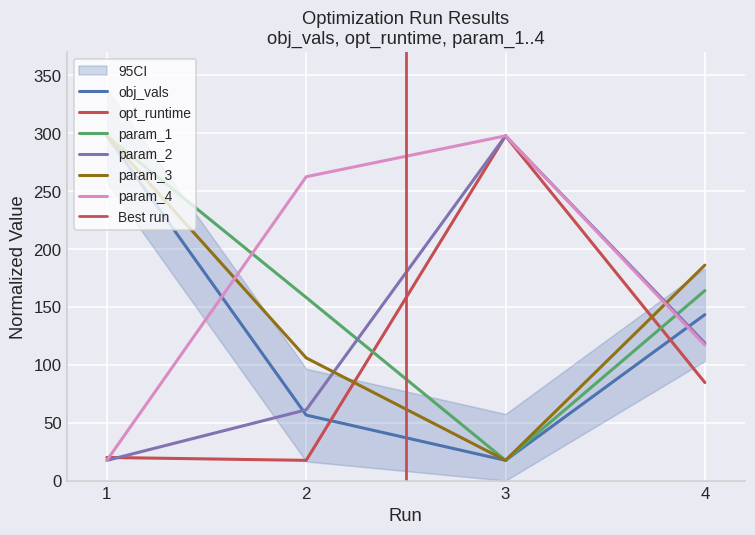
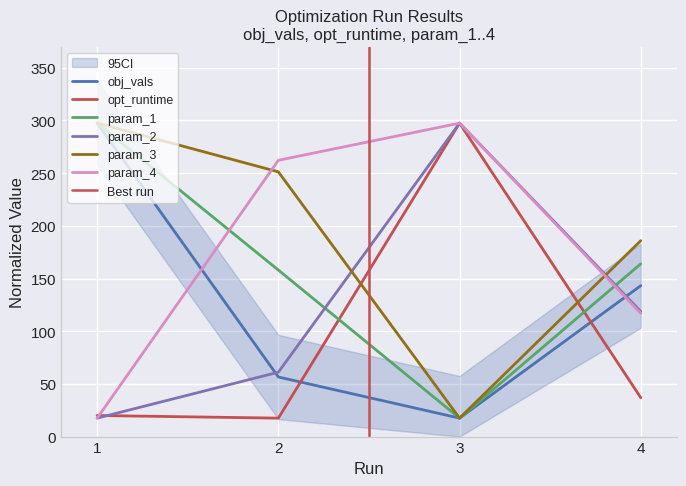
param_3, 2: 106 -> 251
opt_runtime, 4: 85 -> 37
